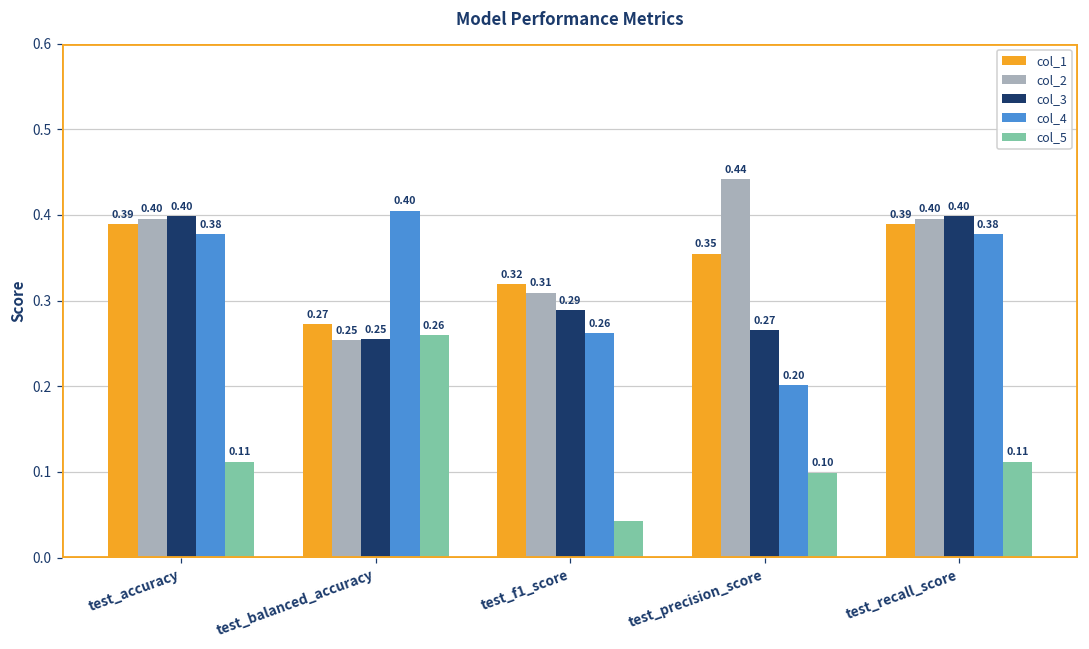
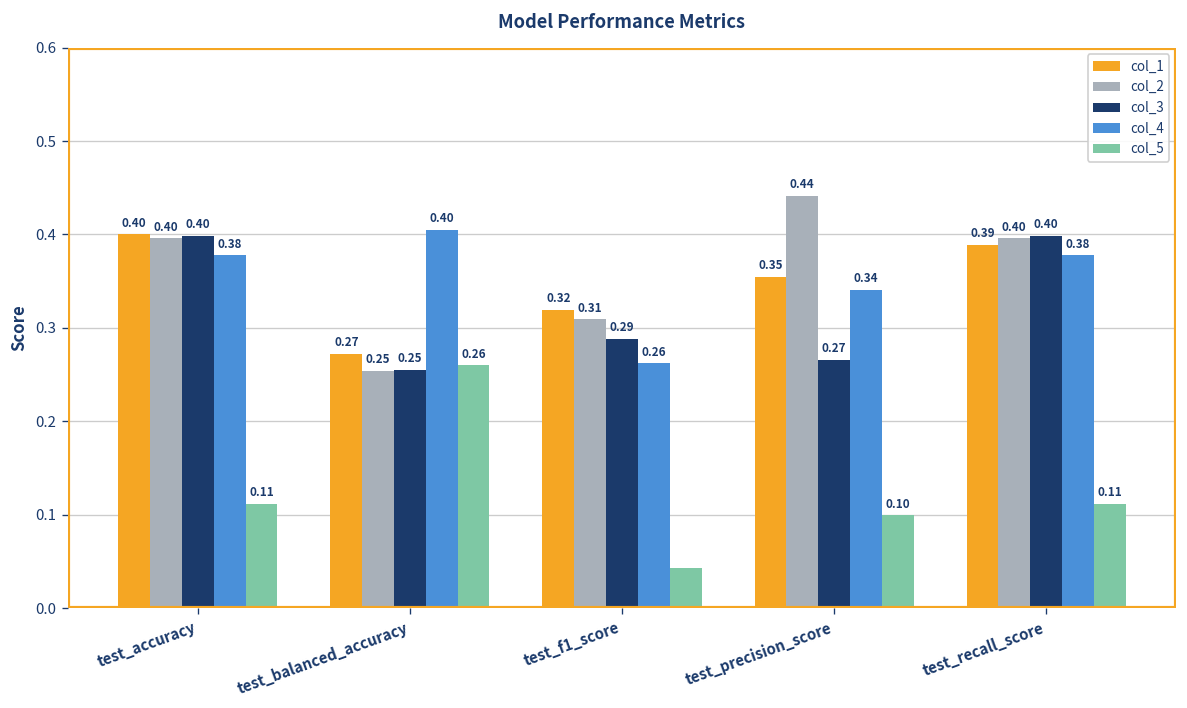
col_1, test_accuracy: 0.39 -> 0.40
col_4, test_precision_score: 0.20 -> 0.34
